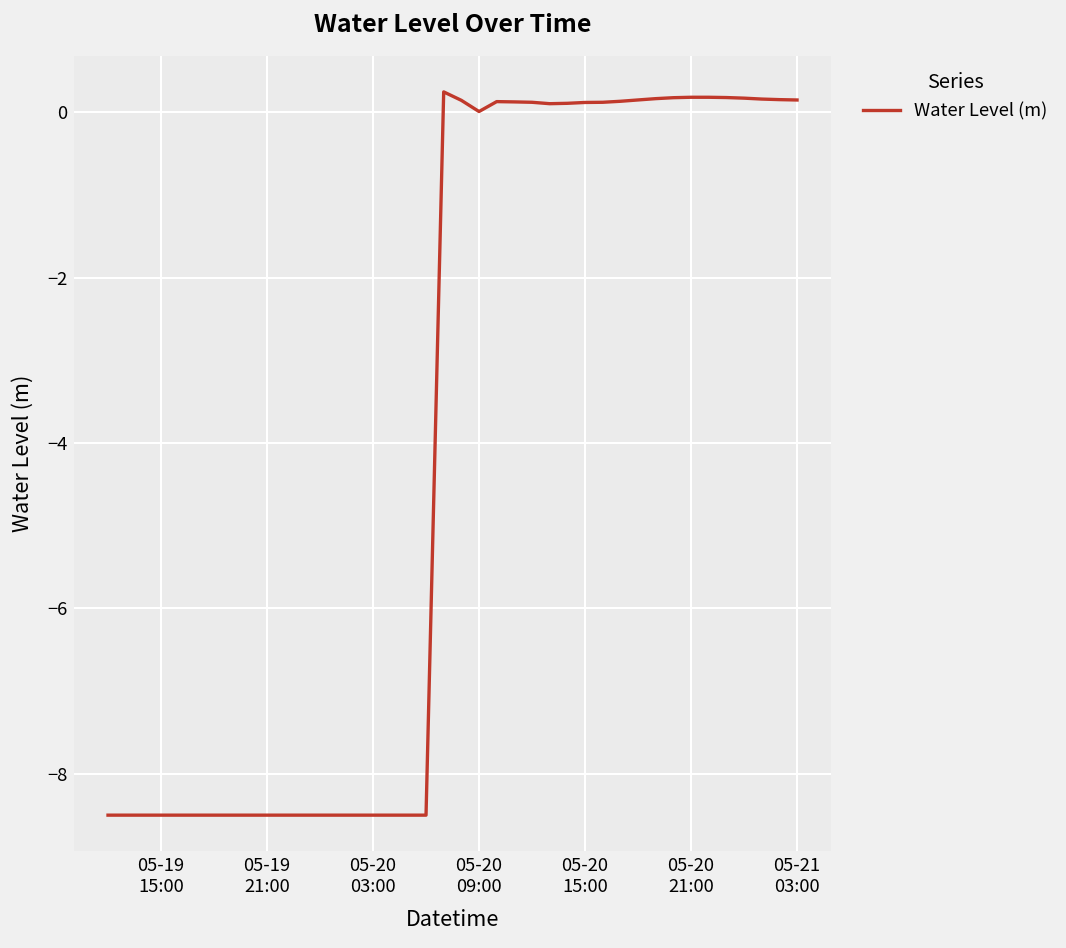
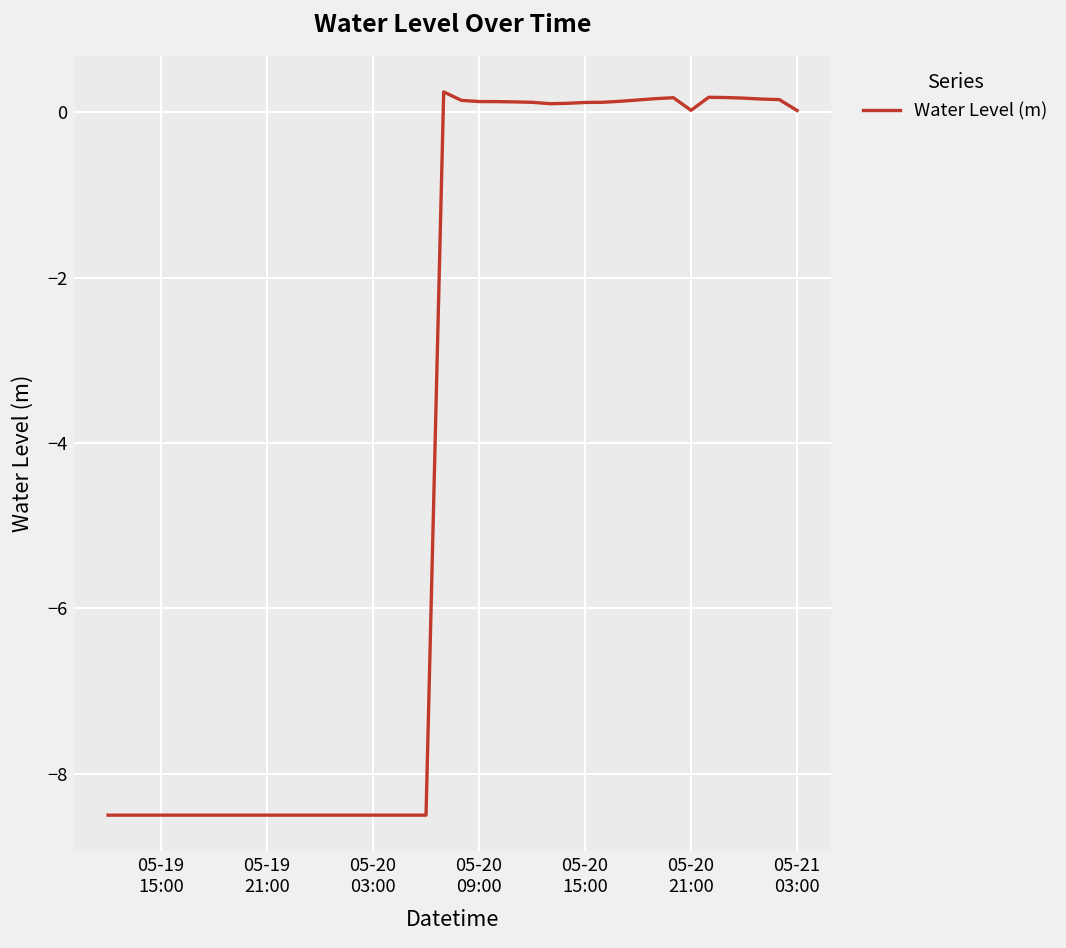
05-20 09:00: 0.0 -> 0.1
05-20 21:00: 0.2 -> 0.0
05-21 03:00: 0.1 -> 0.0
